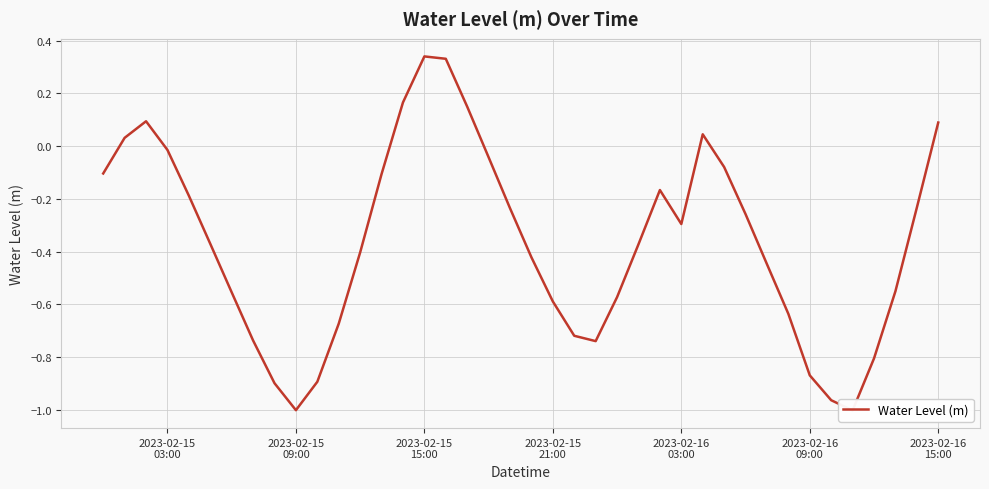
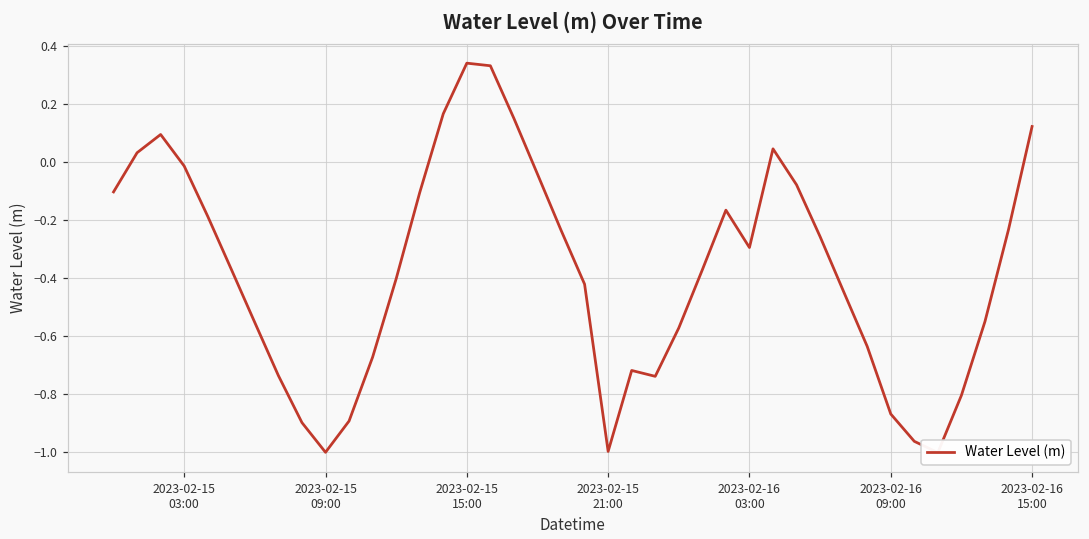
2023-02-15 21:00: -0.59 -> -1.00
2023-02-16 15:00: 0.09 -> 0.12
